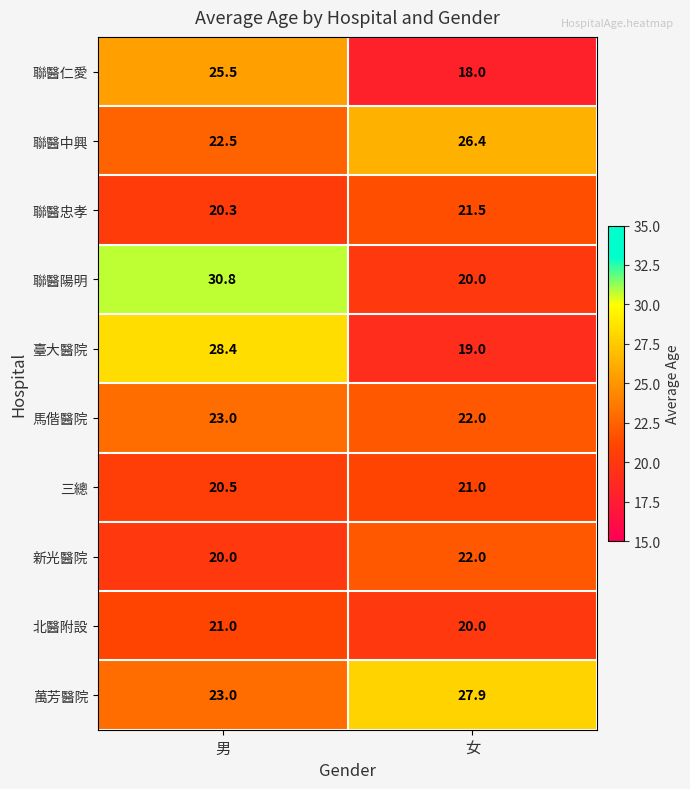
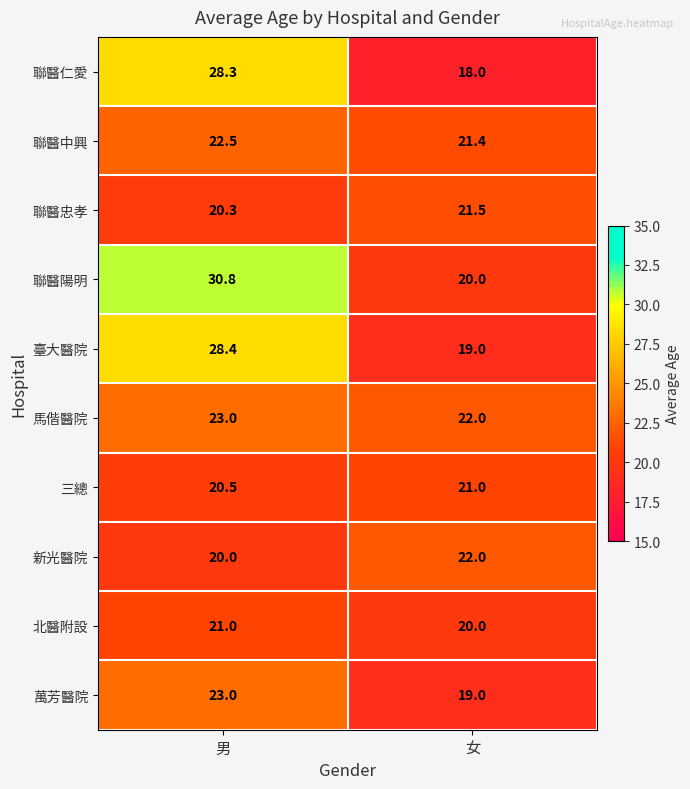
聯醫仁愛, 男: 25.5 -> 28.3
聯醫中興, 女: 26.4 -> 21.4
萬芳醫院, 女: 27.9 -> 19.0
